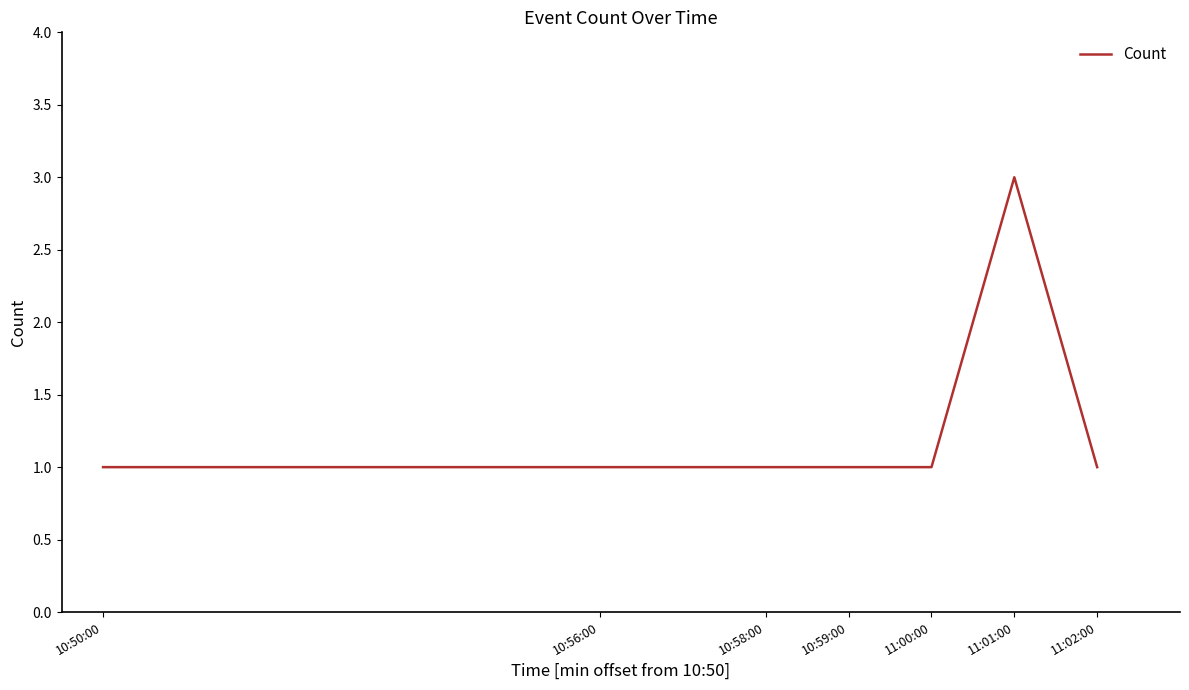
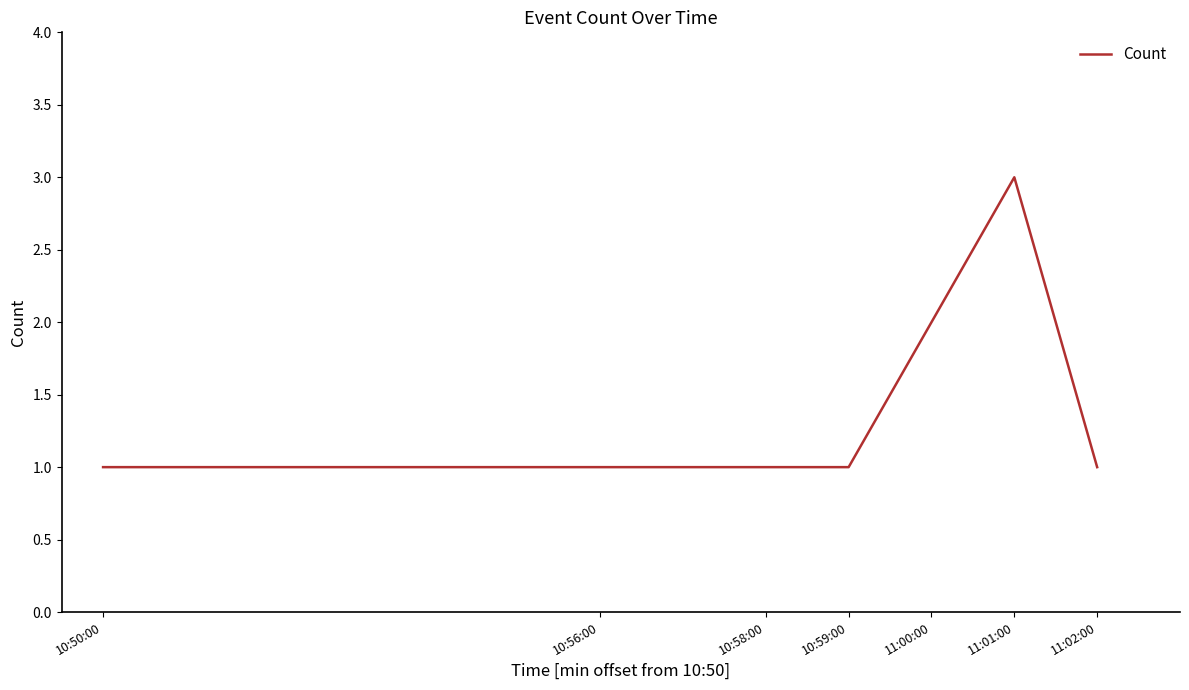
11:00:00: 1 -> 2
